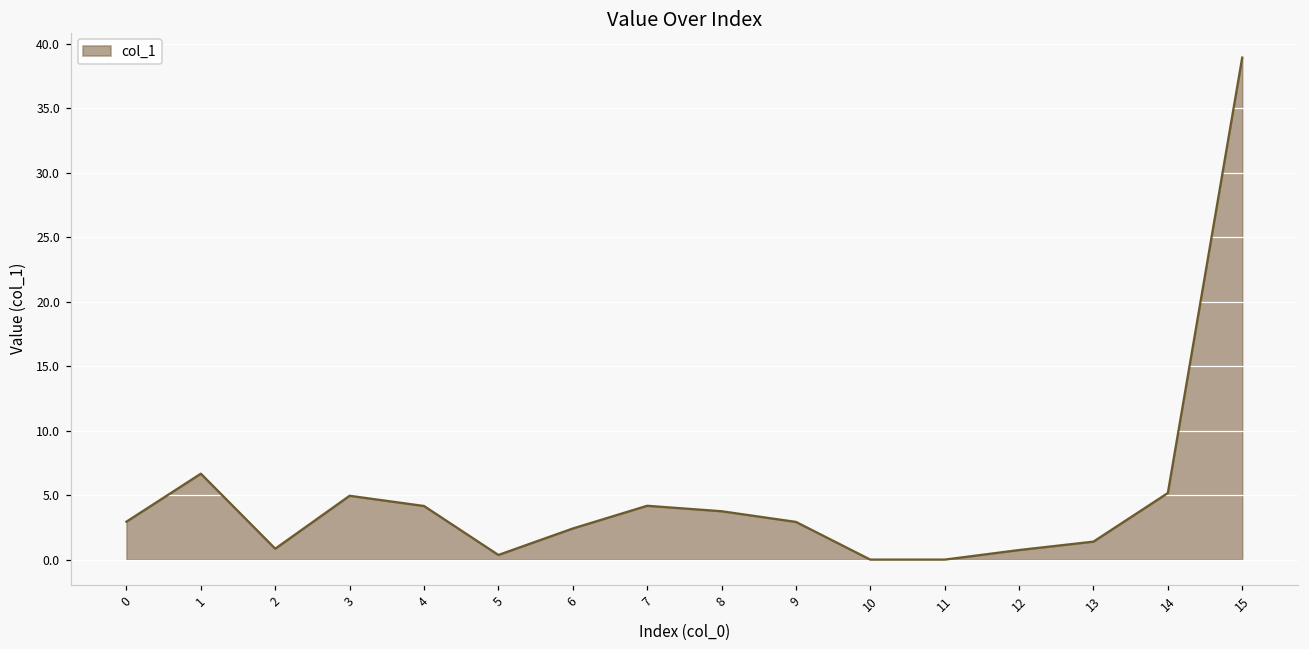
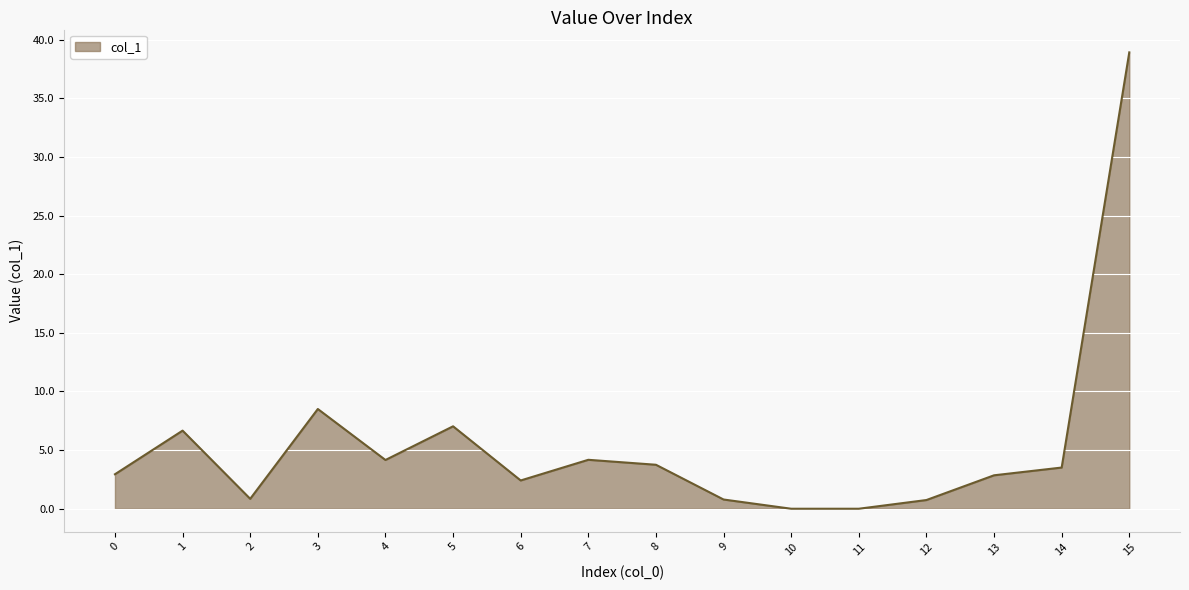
3: 4.9 -> 8.5
5: 0.4 -> 7.0
9: 2.9 -> 0.8
13: 1.4 -> 2.9
14: 5.2 -> 3.5
